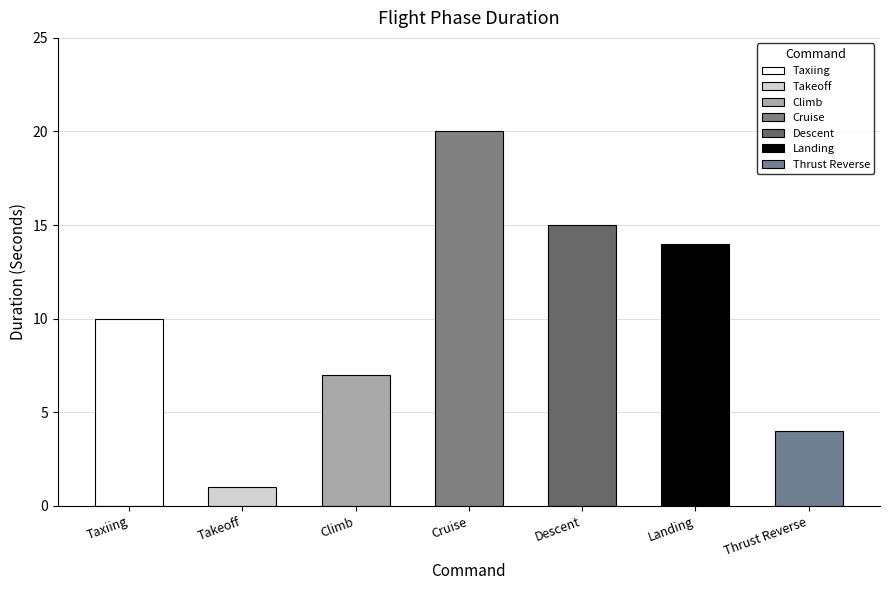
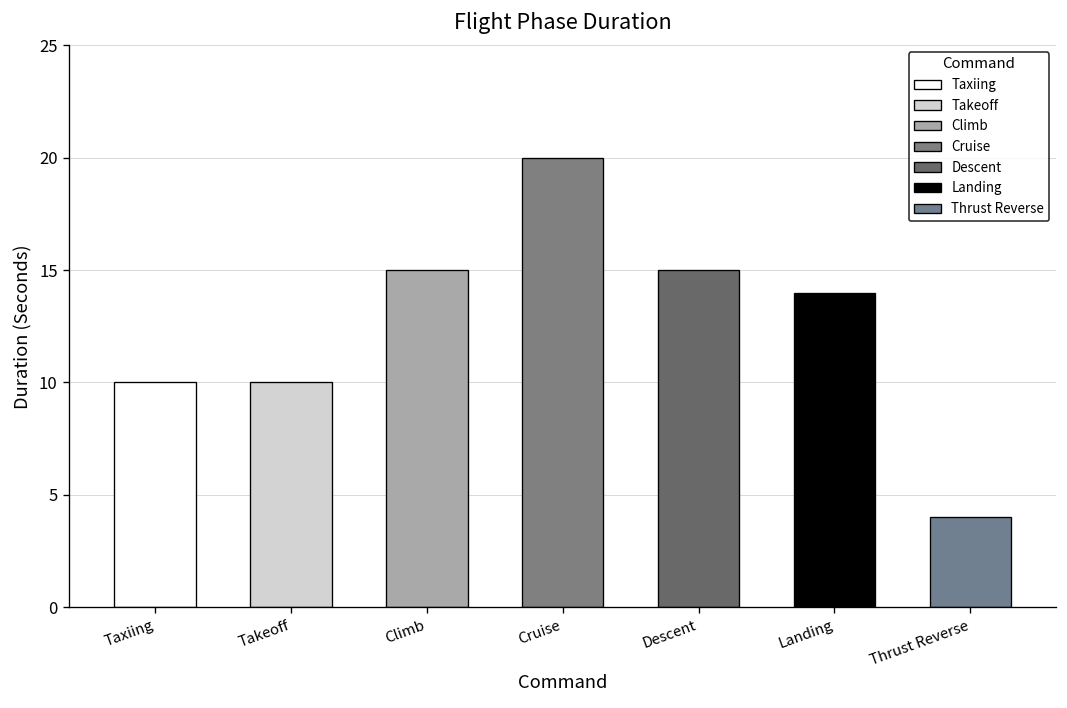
Takeoff: 1 -> 10
Climb: 7 -> 15
